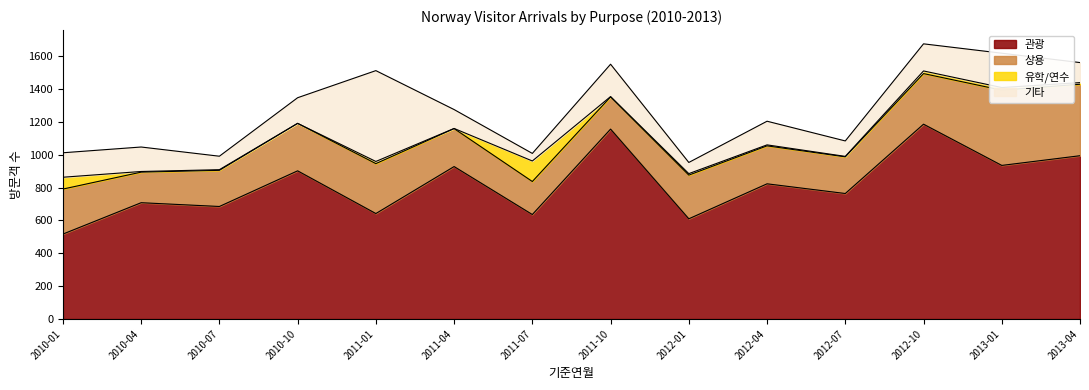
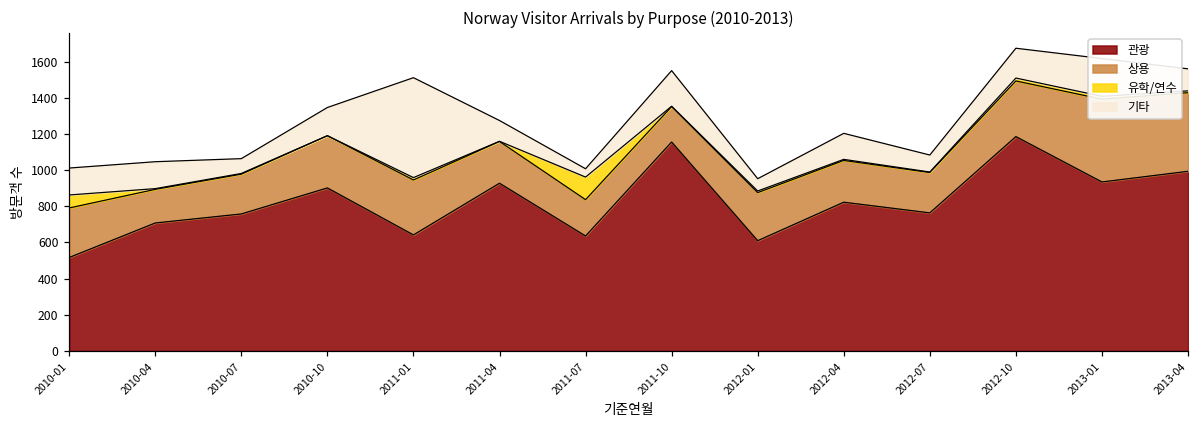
관광, 2010-07: 690 -> 760
